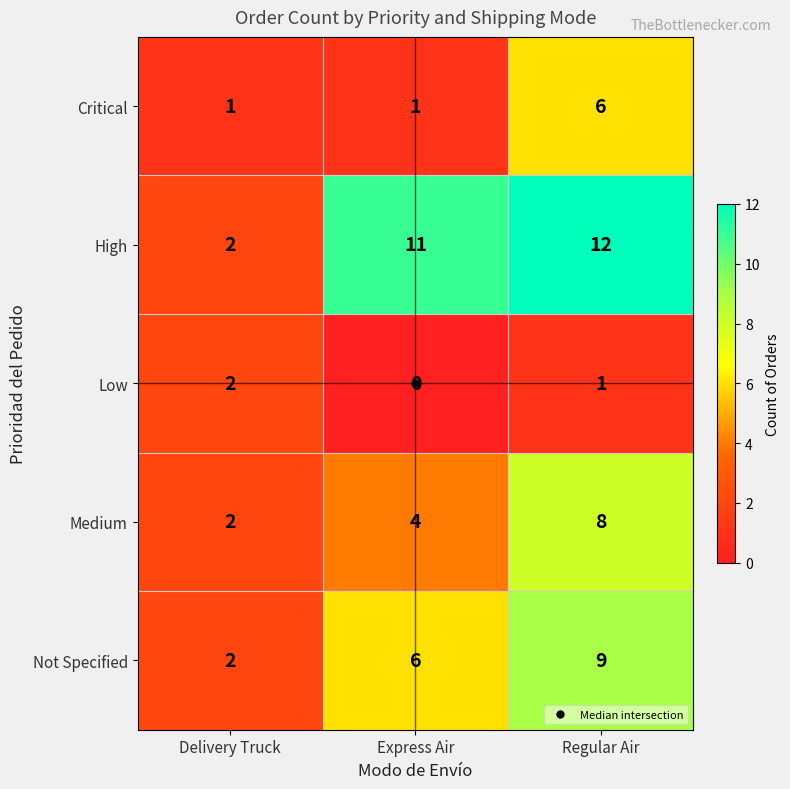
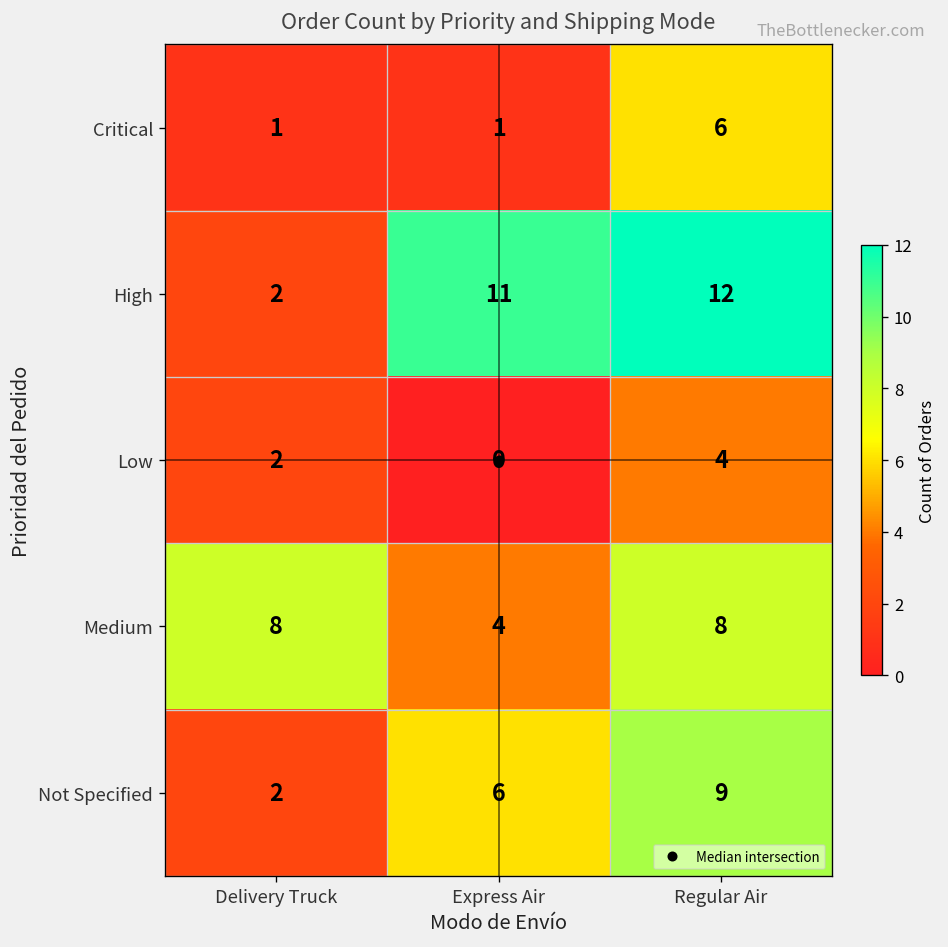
Low, Regular Air: 1 -> 4
Medium, Delivery Truck: 2 -> 8
